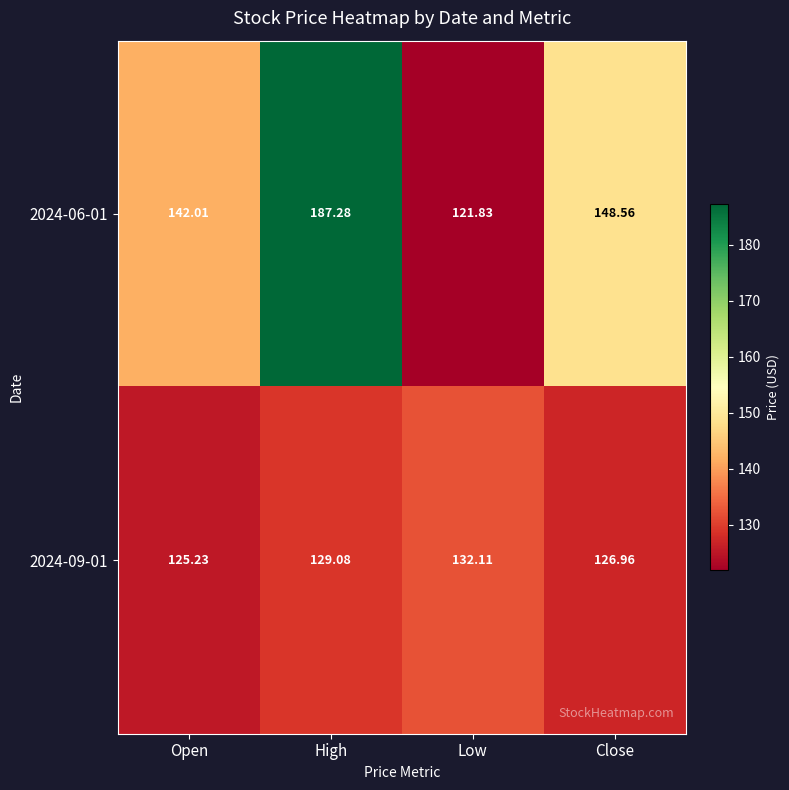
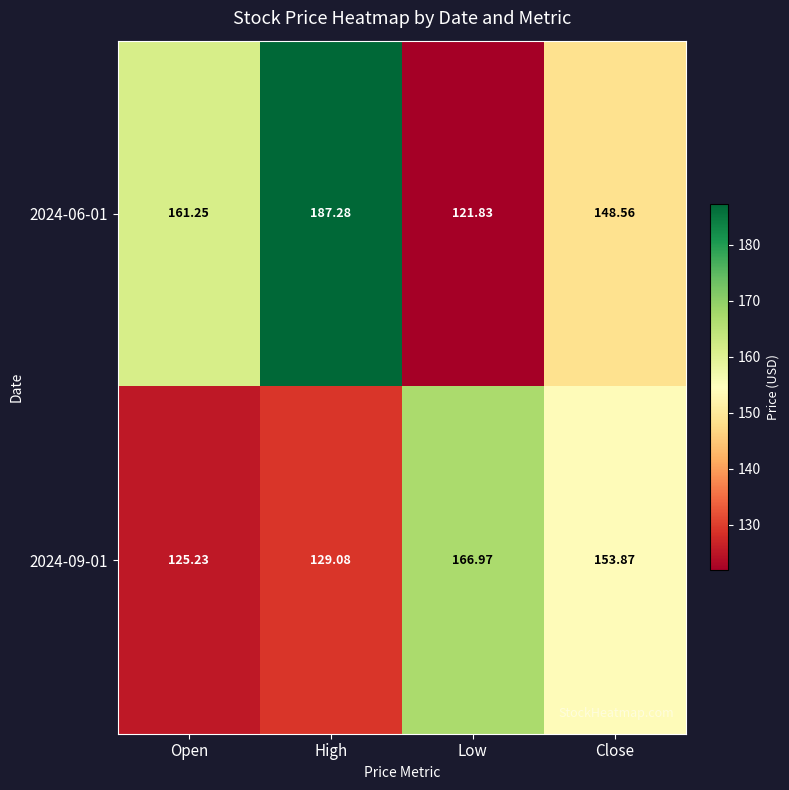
2024-06-01, Open: 142.01 -> 161.25
2024-09-01, Low: 132.11 -> 166.97
2024-09-01, Close: 126.96 -> 153.87
